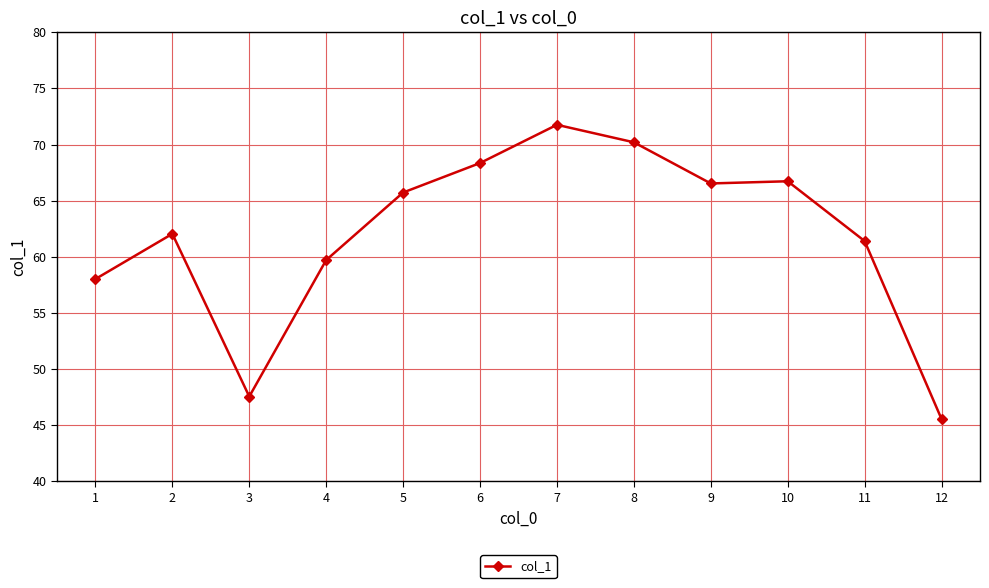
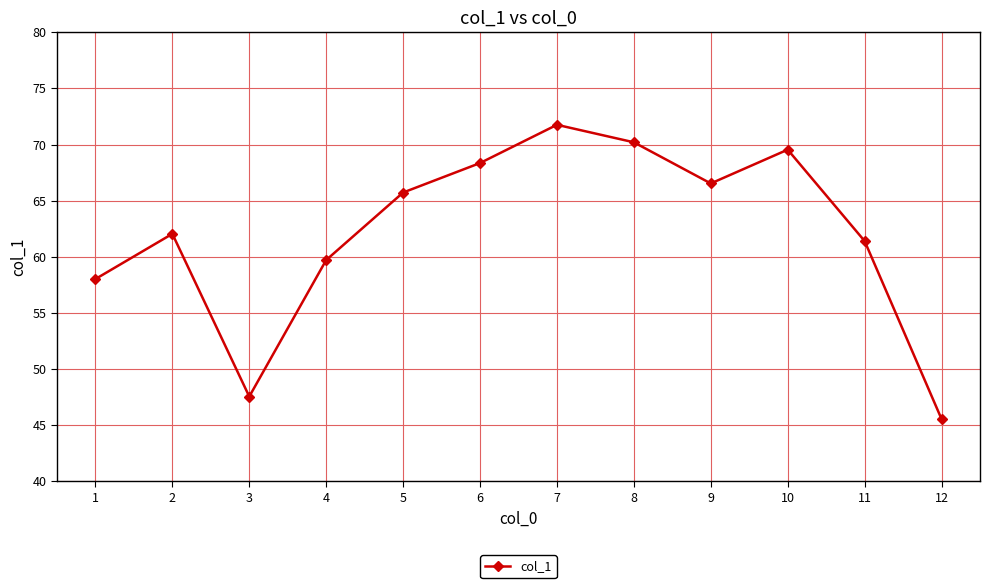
10: 66.7 -> 69.5
